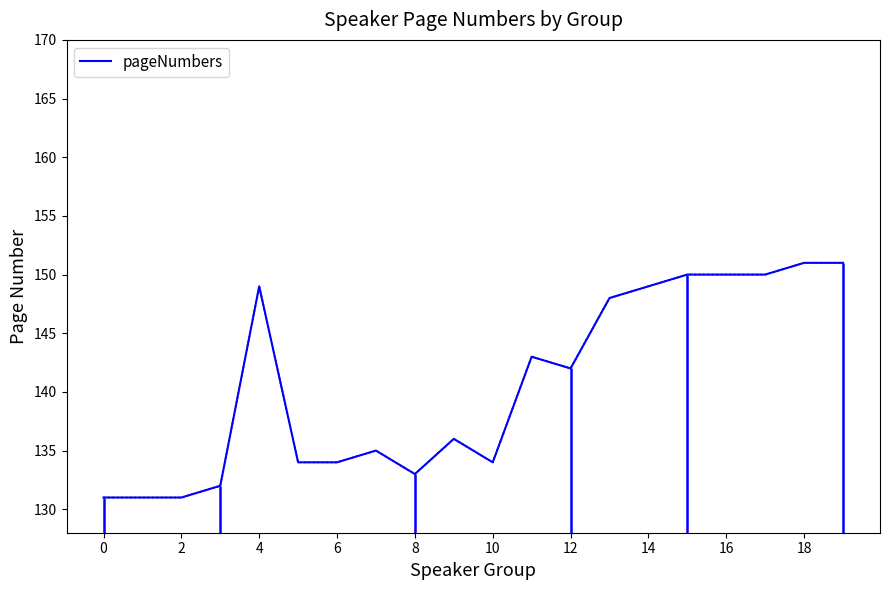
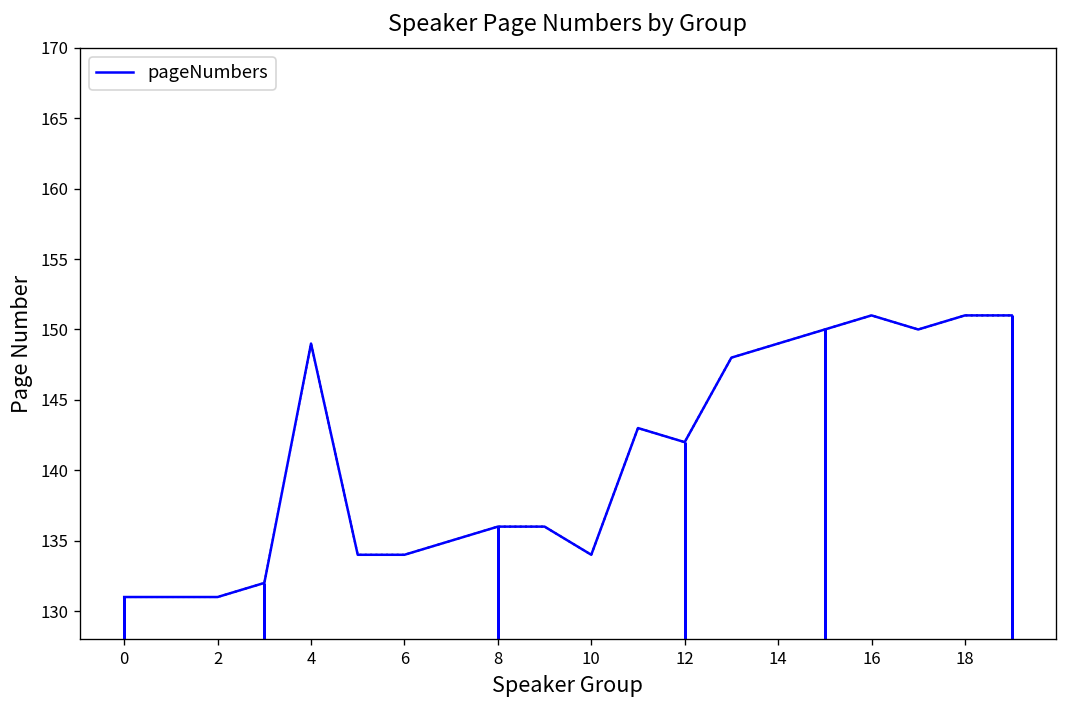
8: 133 -> 136
16: 150 -> 151
